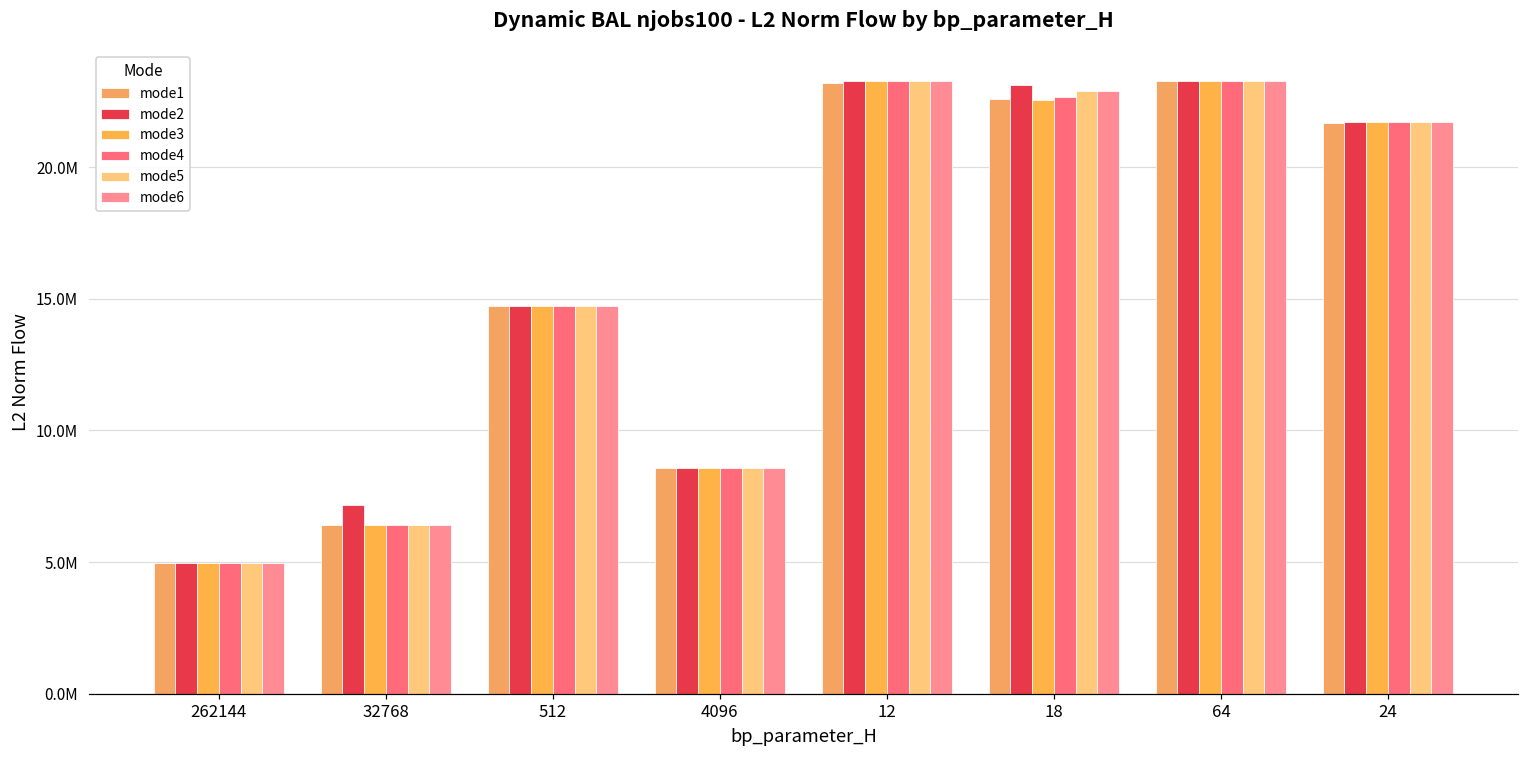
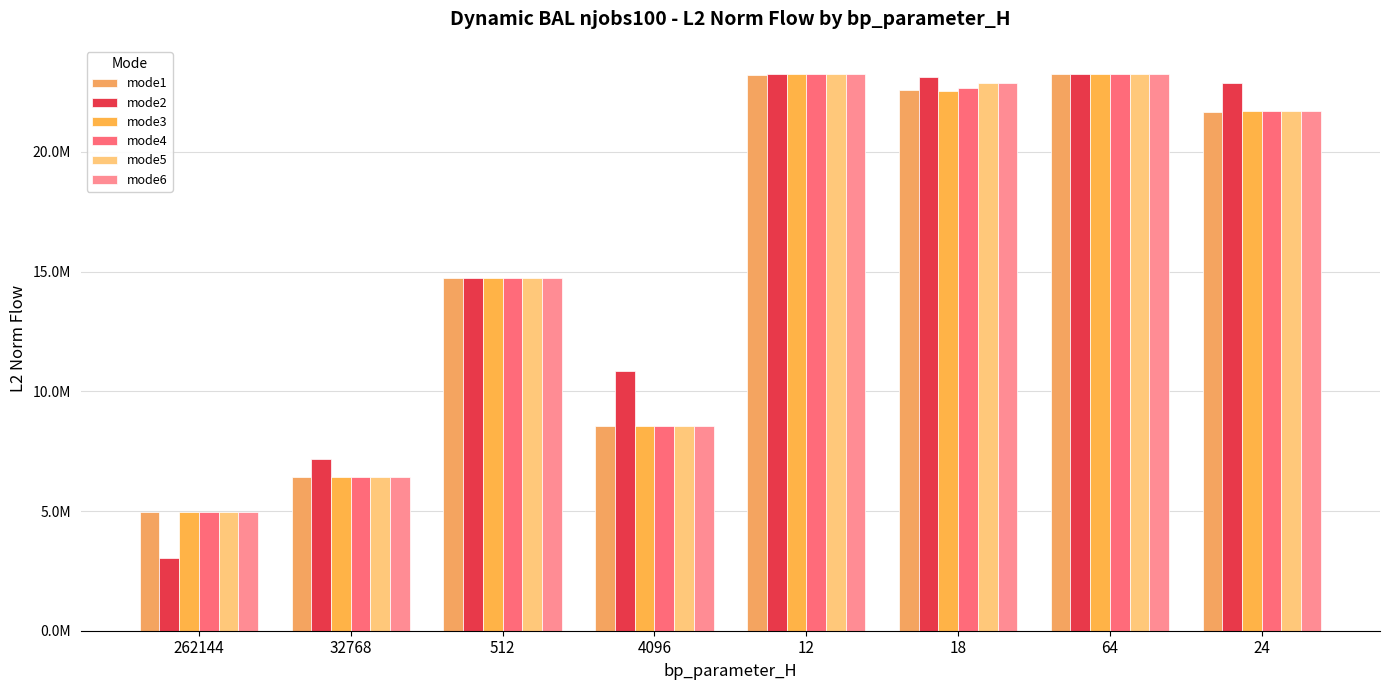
mode2, 262144: 5000000 -> 3000000
mode2, 4096: 8600000 -> 10800000
mode2, 24: 21700000 -> 22900000
